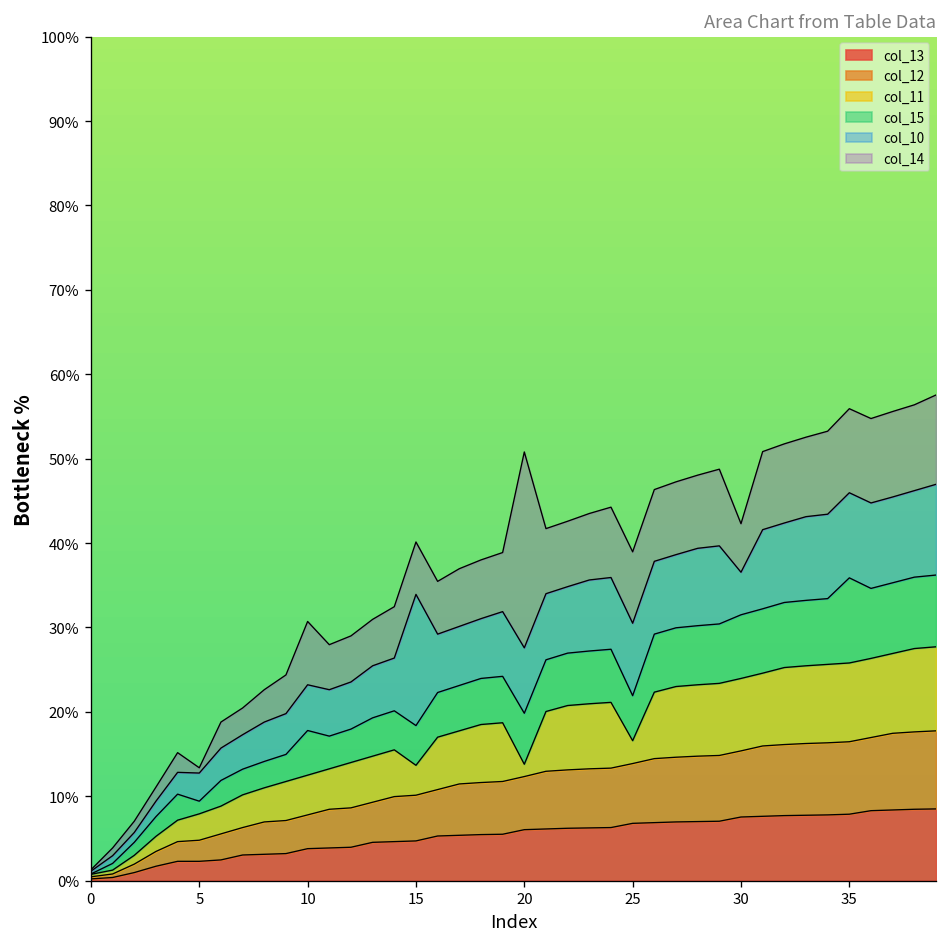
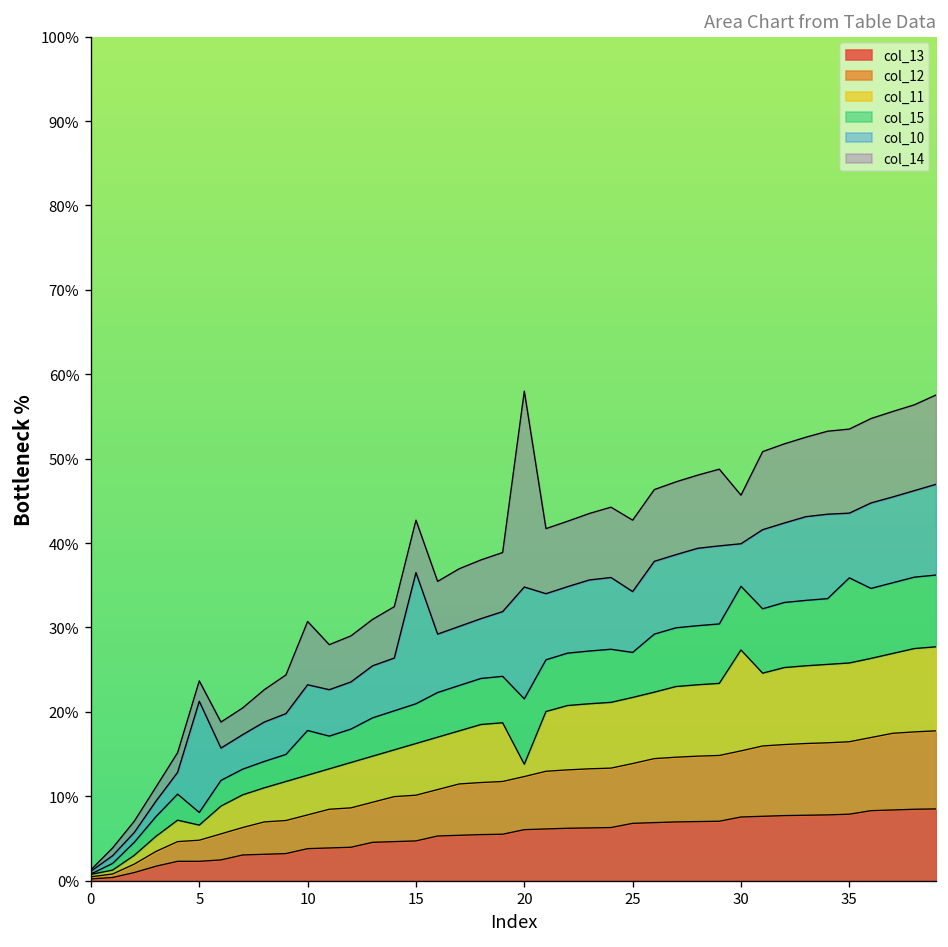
col_11, 5: 3% -> 2%
col_10, 5: 3% -> 13%
col_14, 5: 1% -> 2%
col_11, 15: 4% -> 6%
col_15, 20: 6% -> 8%
col_10, 20: 8% -> 13%
col_11, 25: 3% -> 8%
col_10, 25: 9% -> 7%
col_11, 30: 9% -> 12%
col_10, 35: 10% -> 8%
